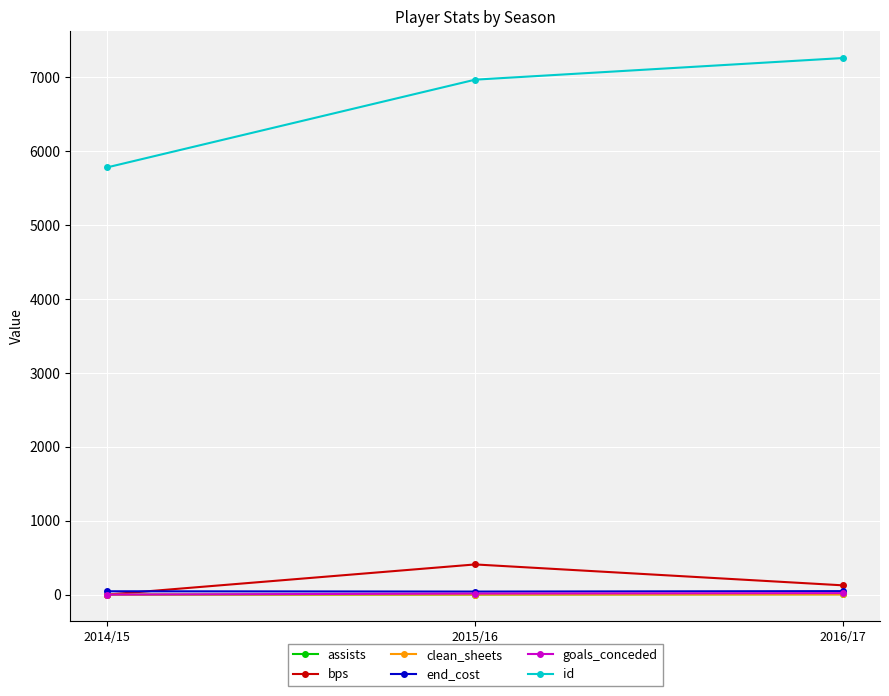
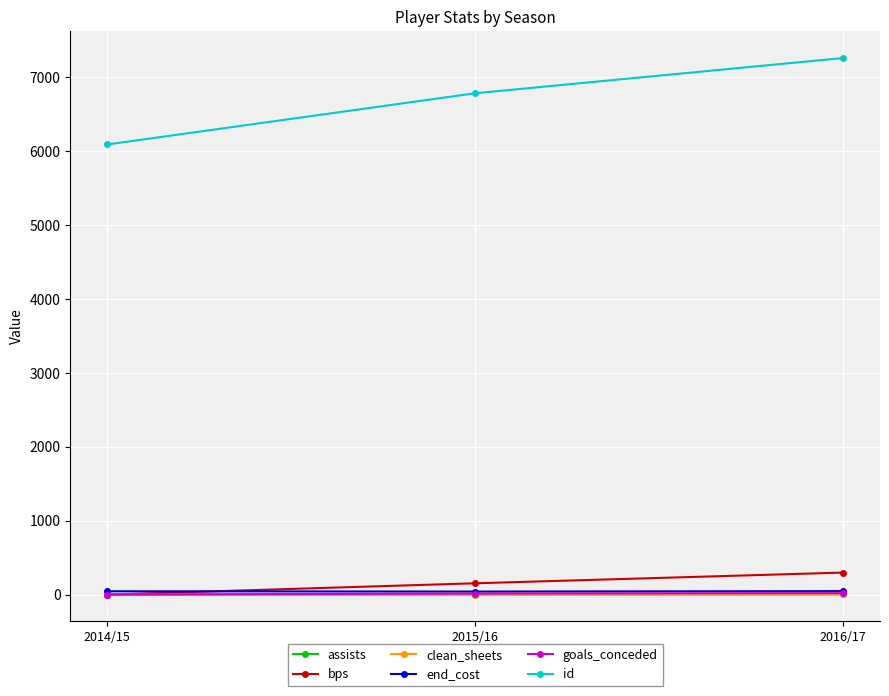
id, 2014/15: 5800 -> 6100
bps, 2015/16: 400 -> 200
id, 2015/16: 7000 -> 6800
bps, 2016/17: 100 -> 300
